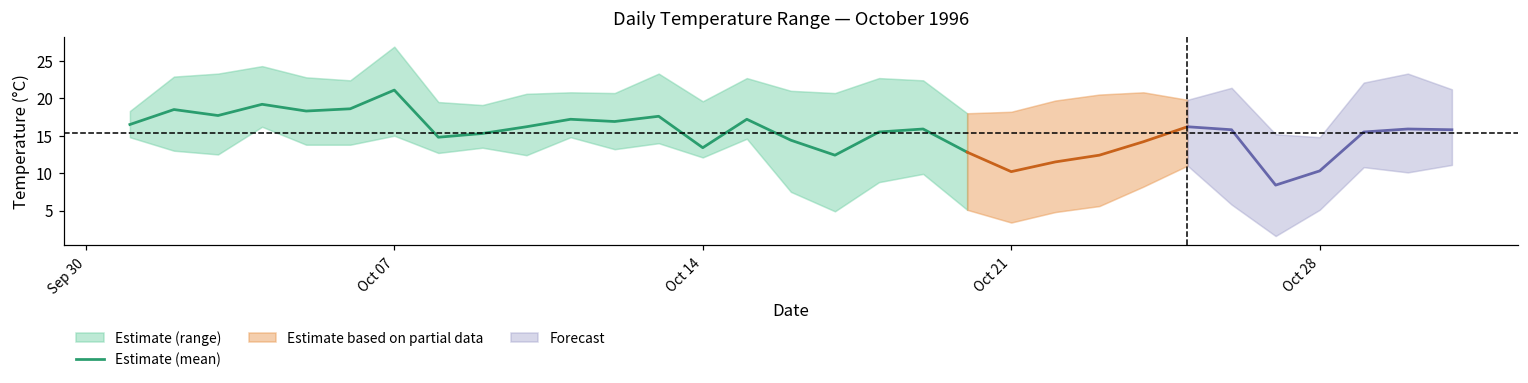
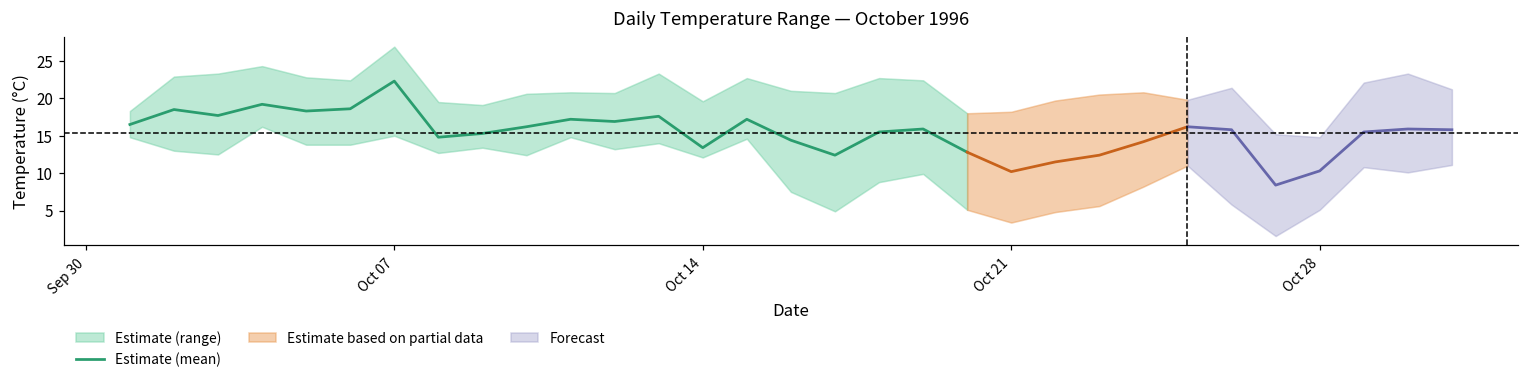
Estimate (mean), Oct 07: 21 -> 22
